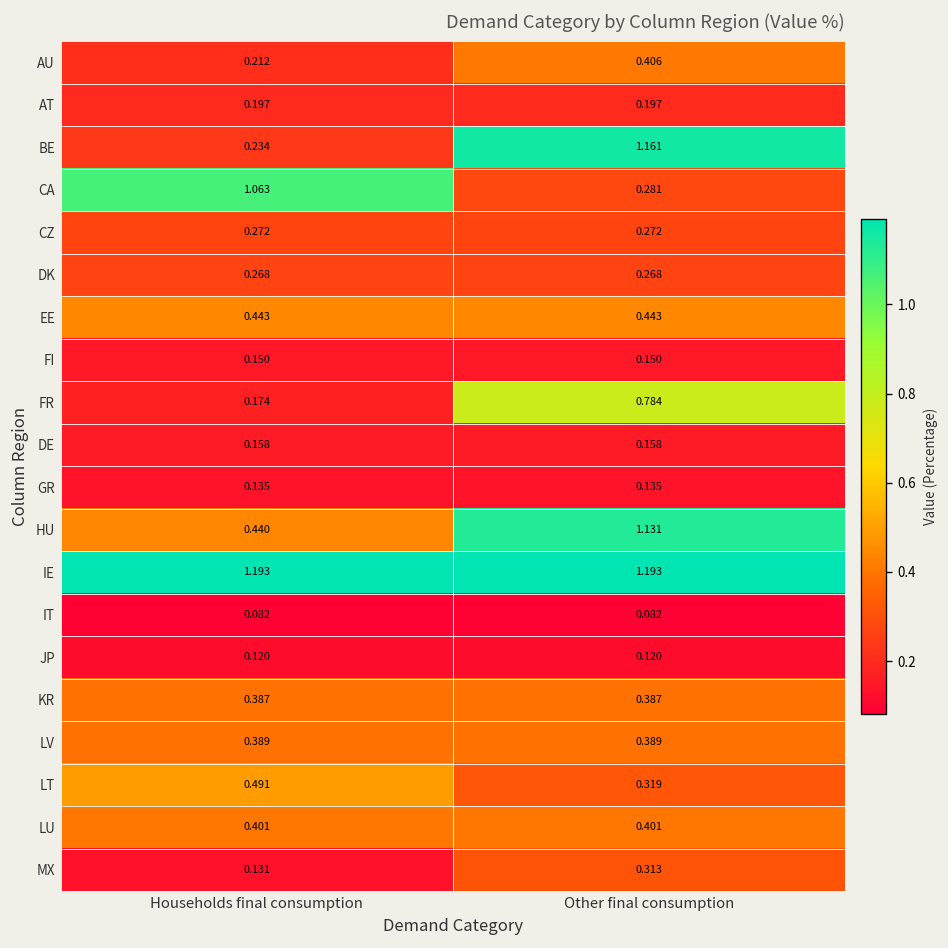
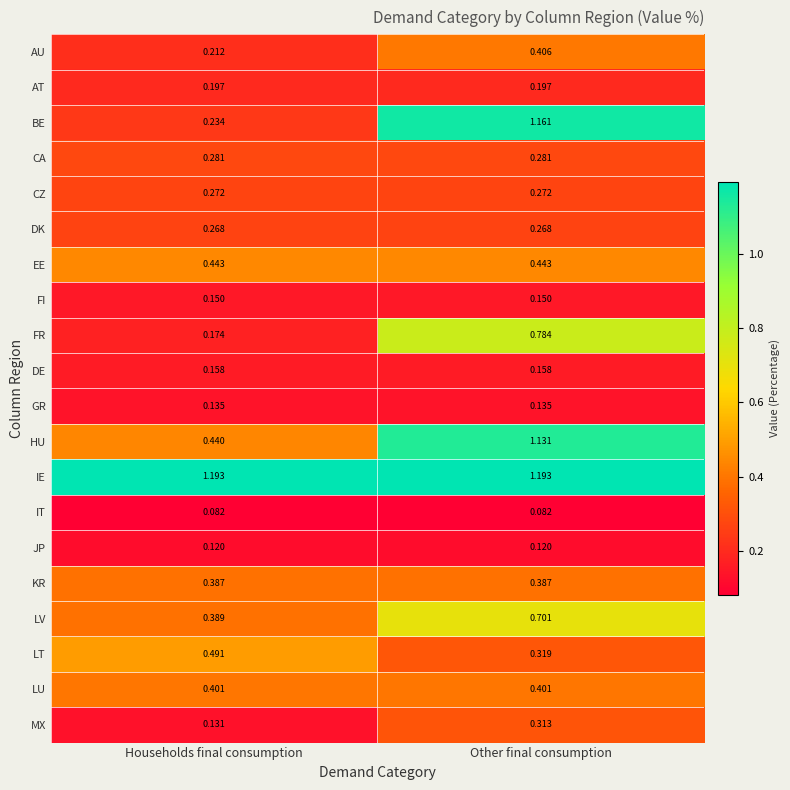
CA, Households final consumption: 1.063 -> 0.281
LV, Other final consumption: 0.389 -> 0.701
